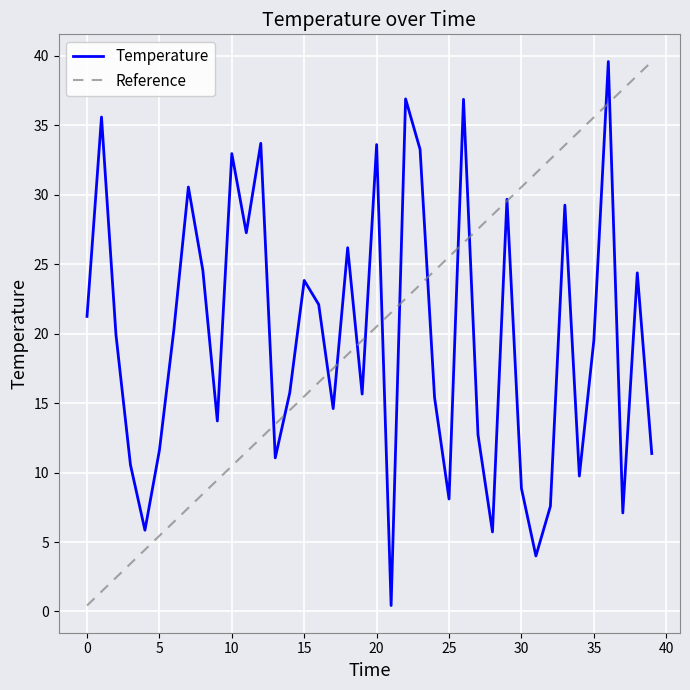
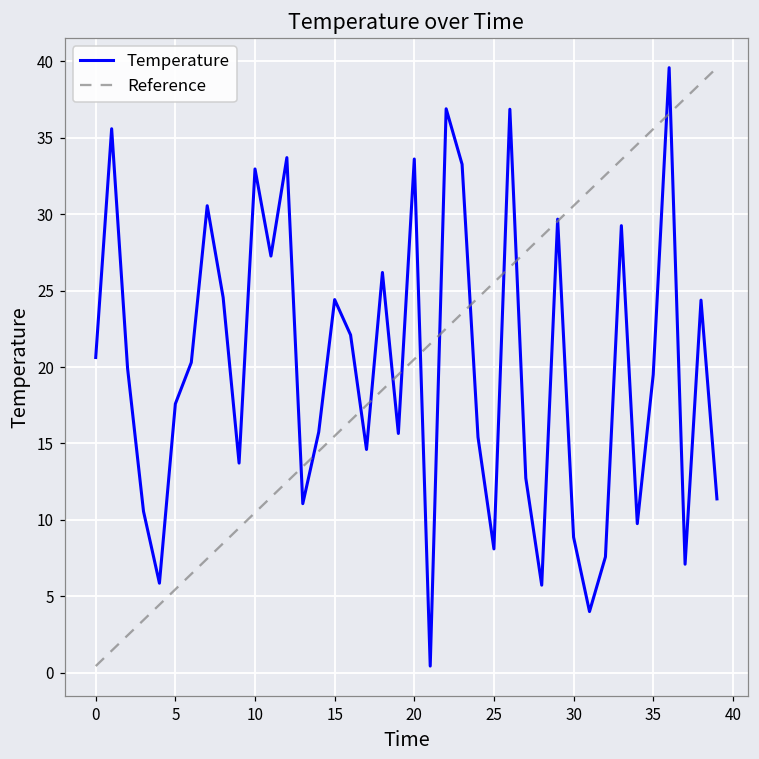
Temperature, 0: 21.2 -> 20.6
Temperature, 5: 11.6 -> 17.6
Temperature, 15: 23.8 -> 24.4
